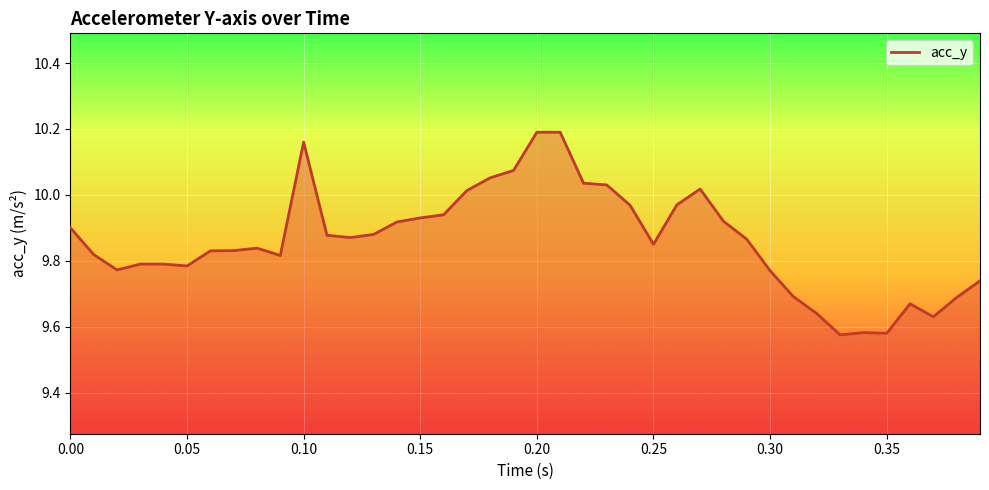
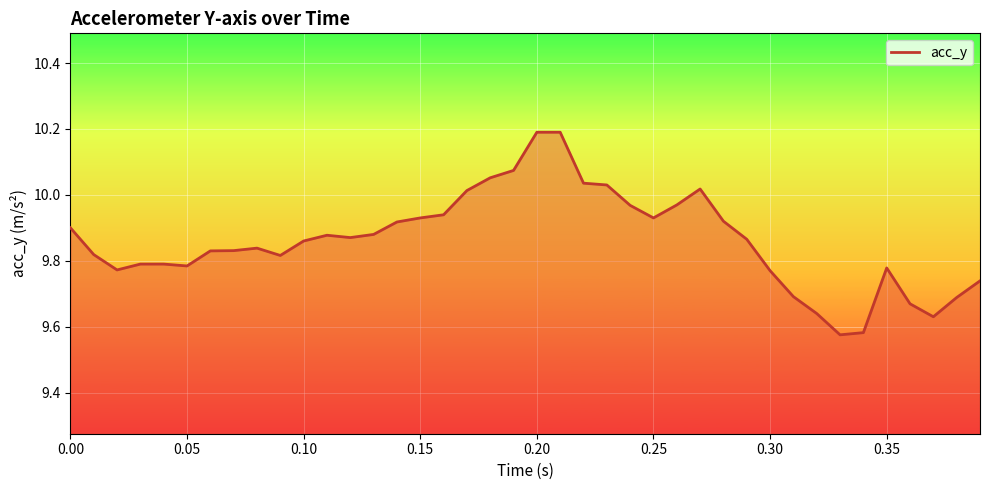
0.10: 10.16 -> 9.86
0.25: 9.85 -> 9.93
0.35: 9.58 -> 9.78
